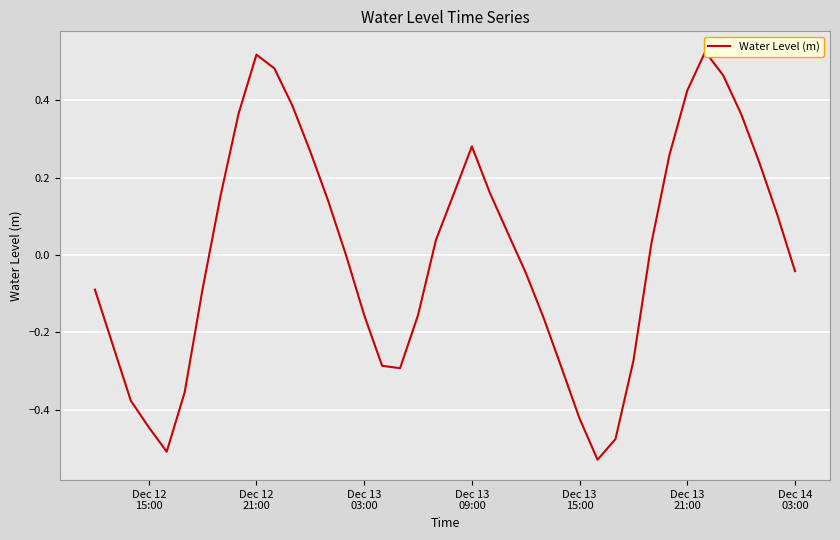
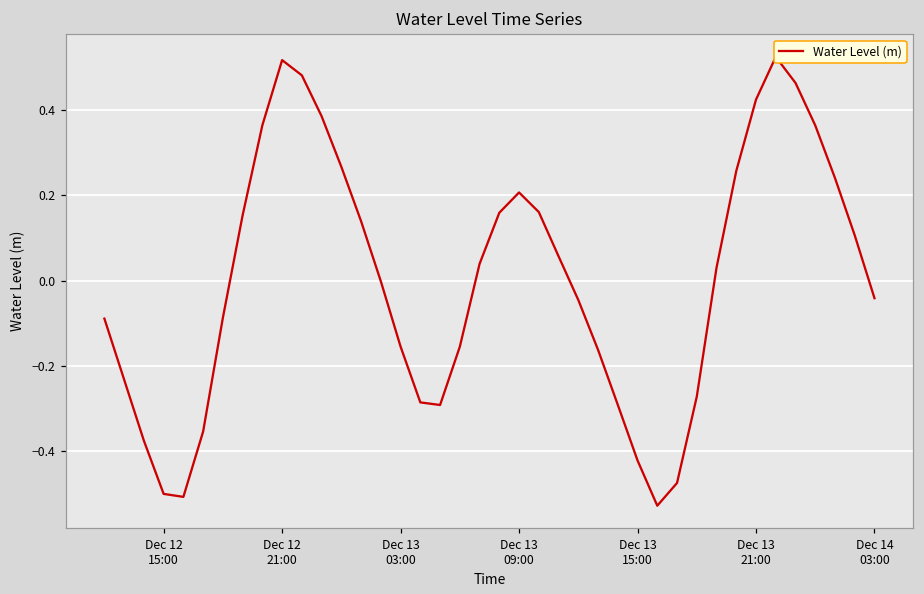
Dec 12 15:00: -0.44 -> -0.50
Dec 13 09:00: 0.28 -> 0.21
